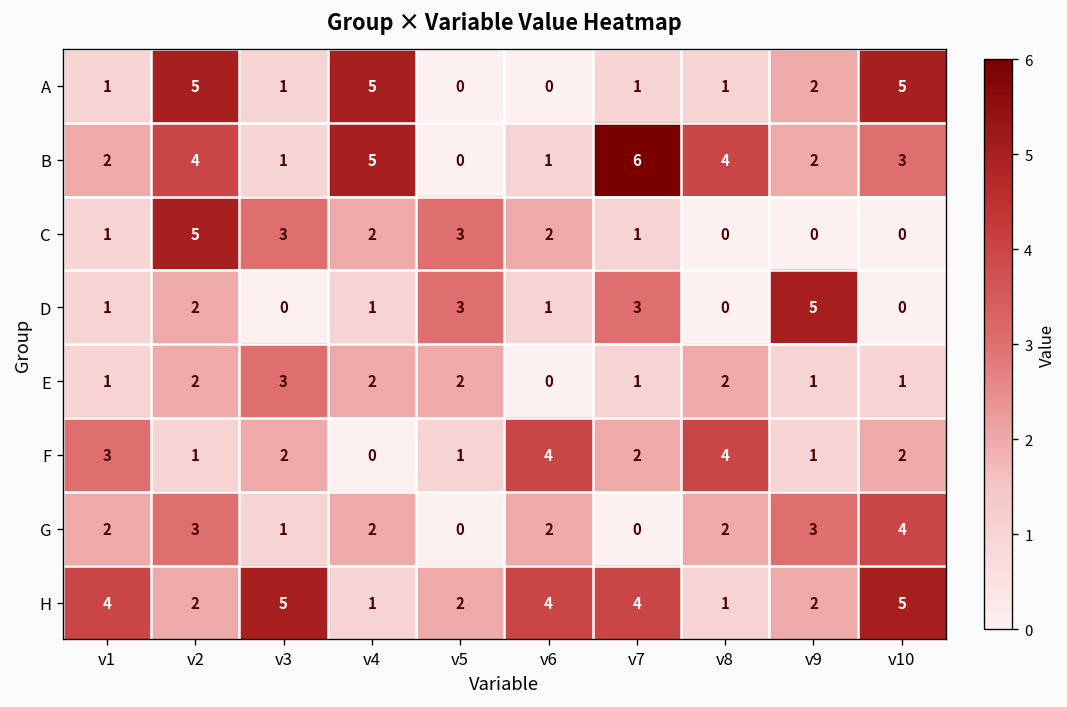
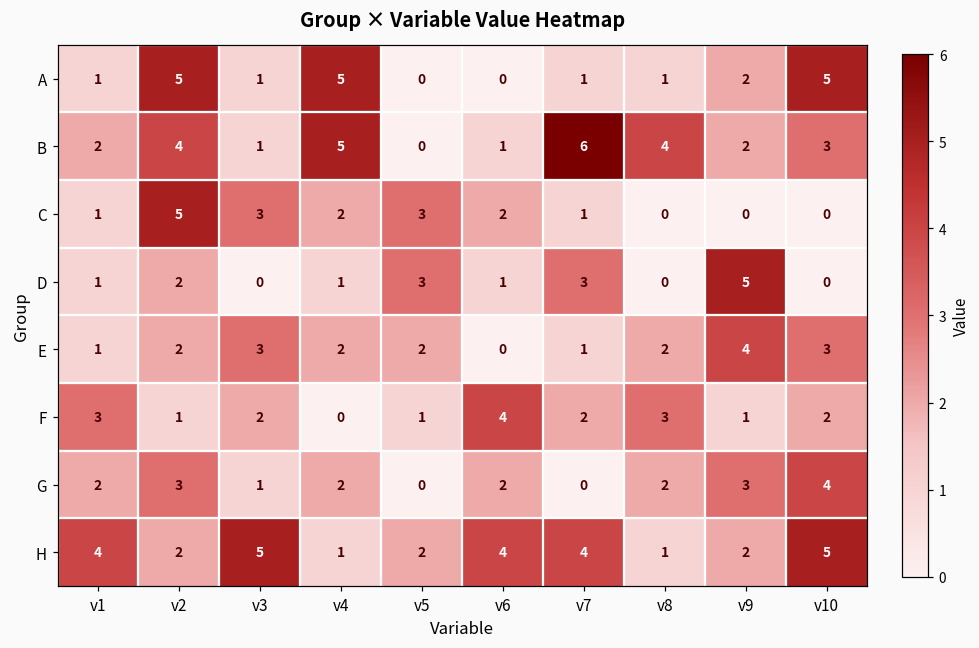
E, v9: 1 -> 4
E, v10: 1 -> 3
F, v8: 4 -> 3
